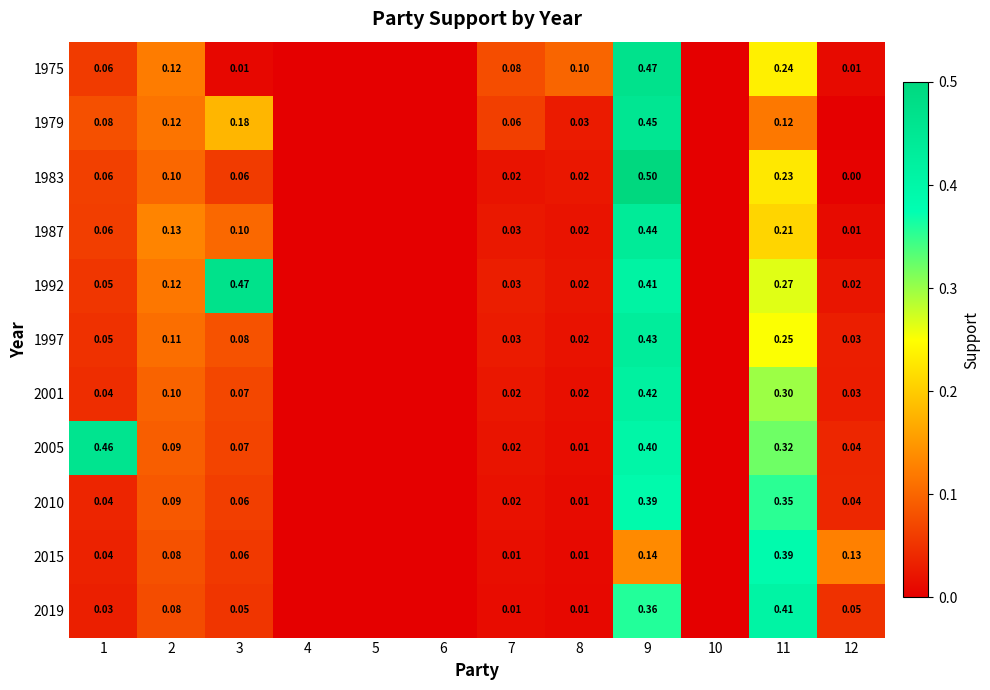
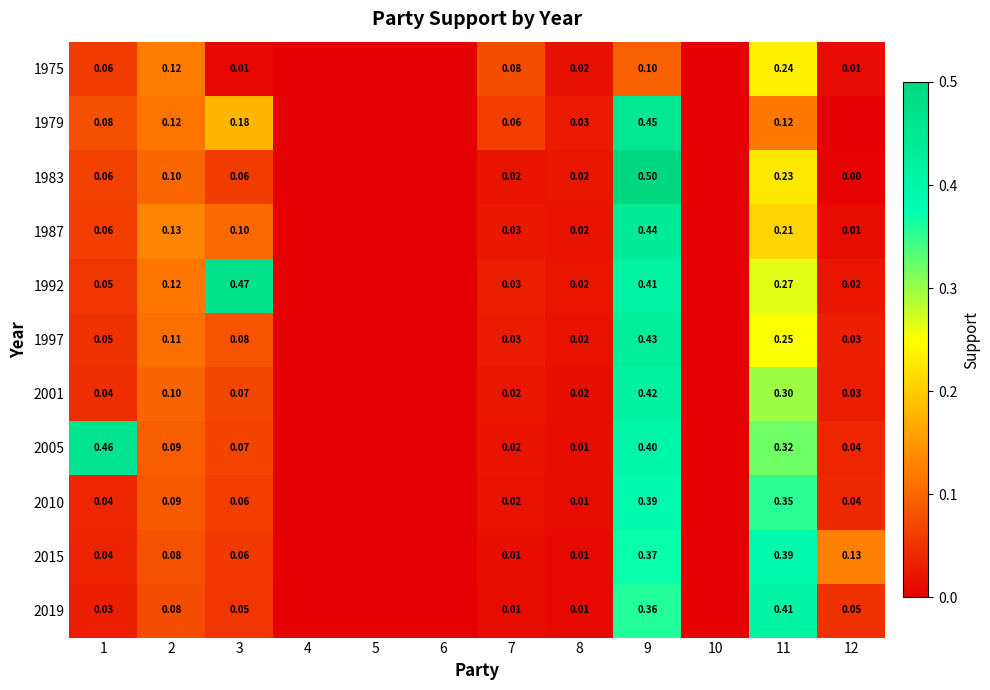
1975, 8: 0.10 -> 0.02
1975, 9: 0.47 -> 0.10
2015, 9: 0.14 -> 0.37
